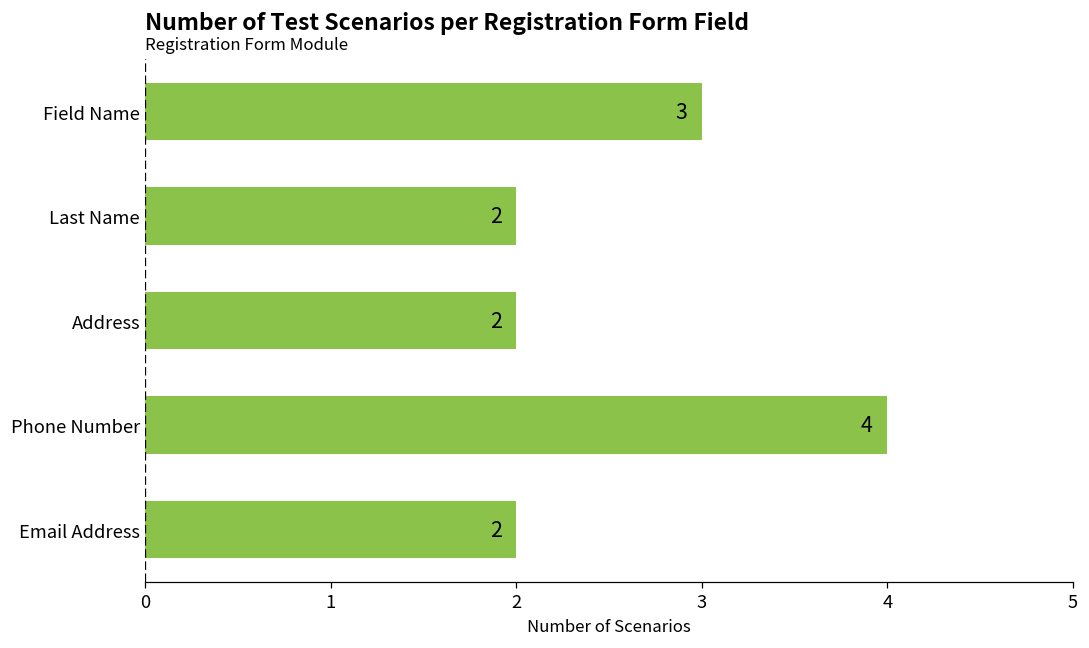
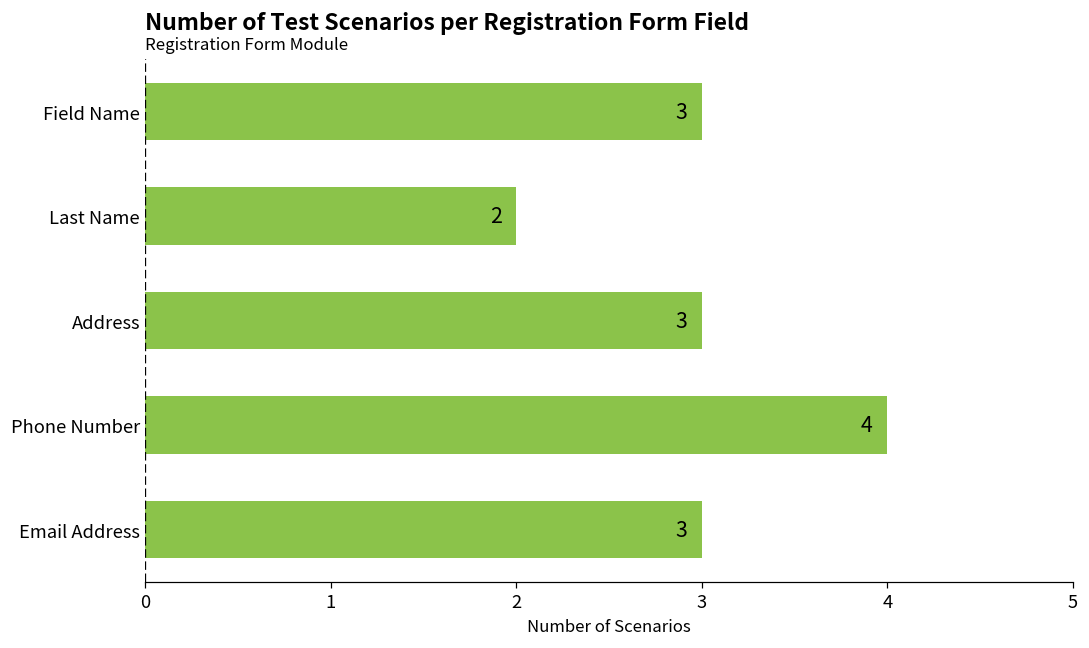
Address: 2 -> 3
Email Address: 2 -> 3
